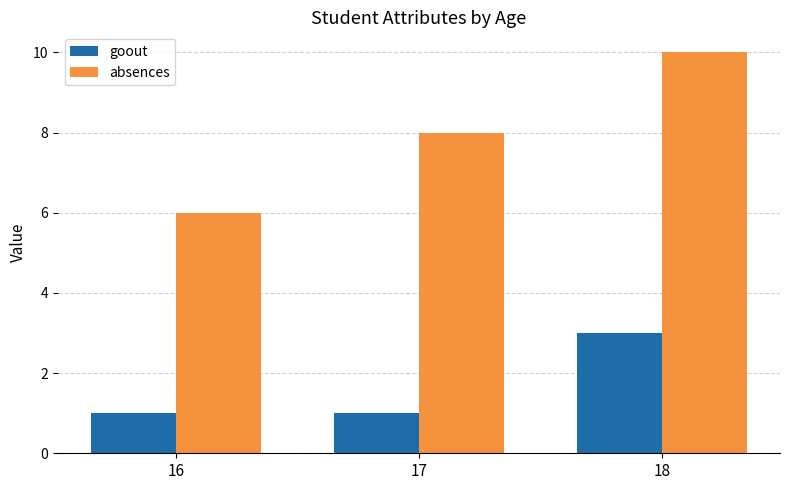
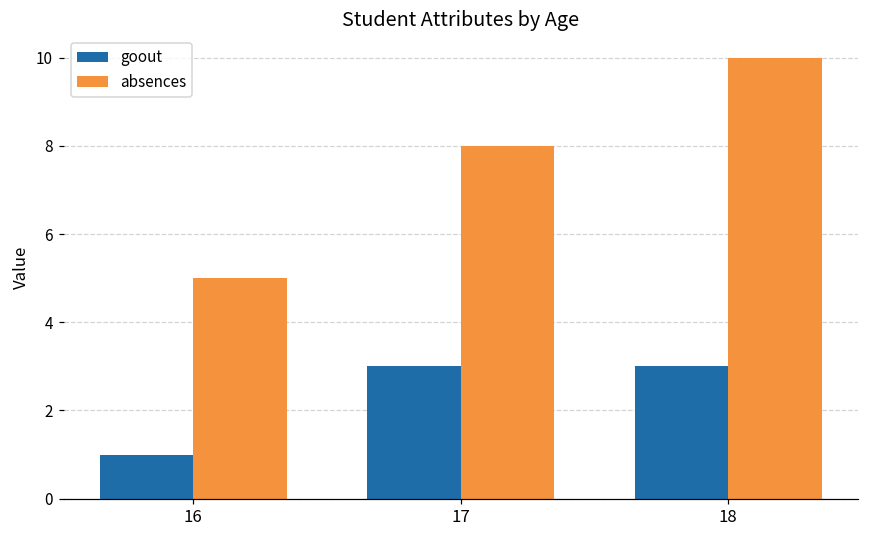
absences, 16: 6 -> 5
goout, 17: 1 -> 3
